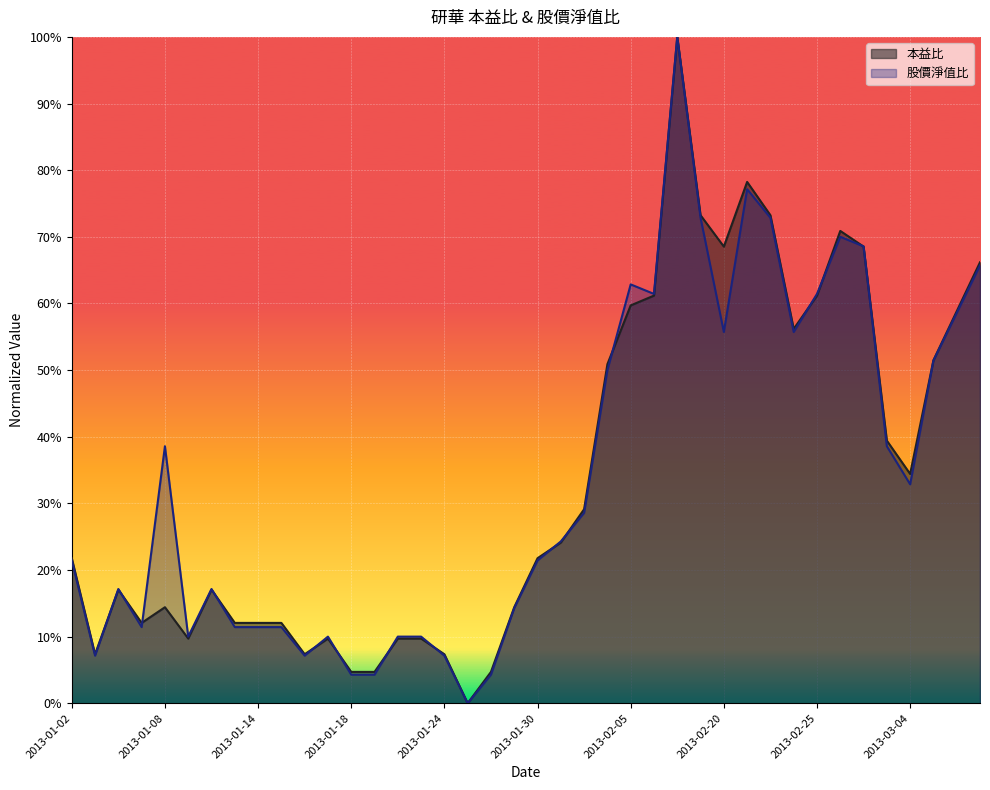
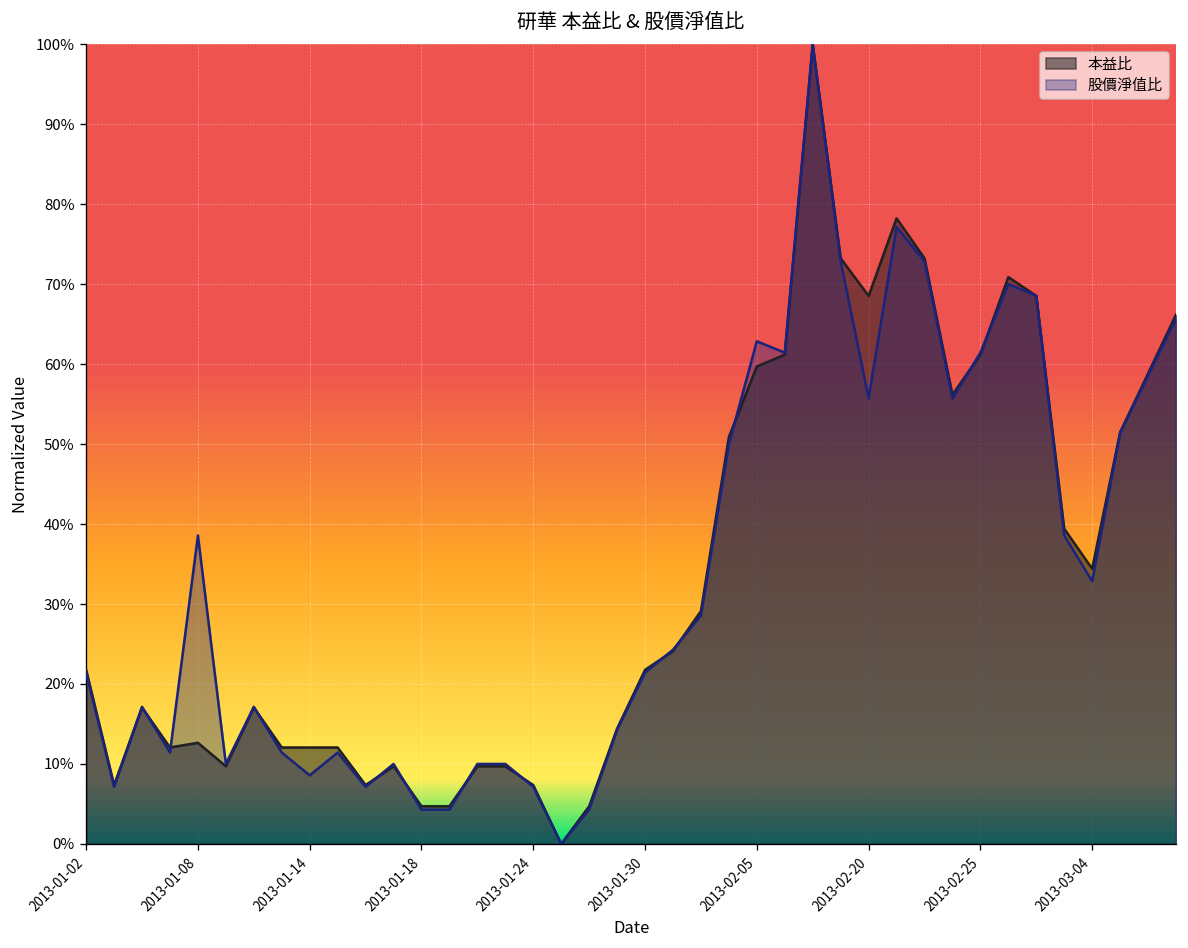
本益比, 2013-01-08: 14% -> 13%
股價淨值比, 2013-01-14: 11% -> 9%
